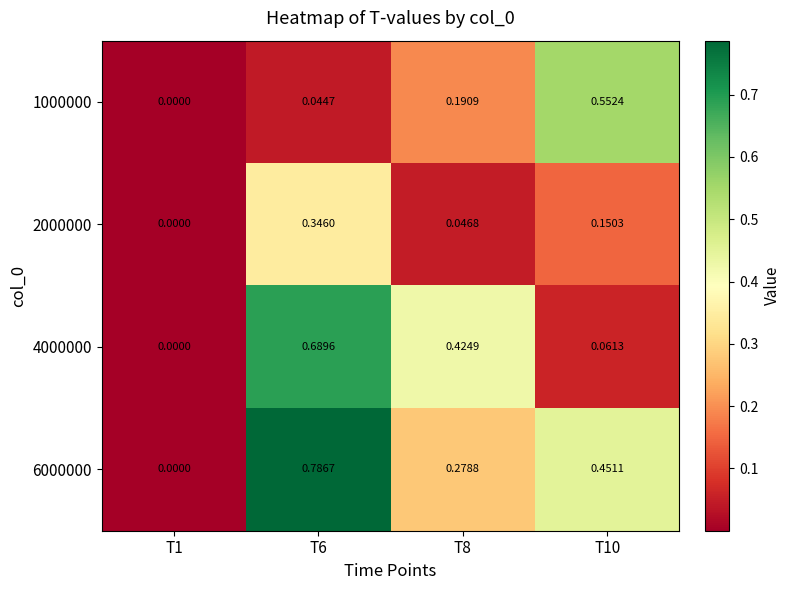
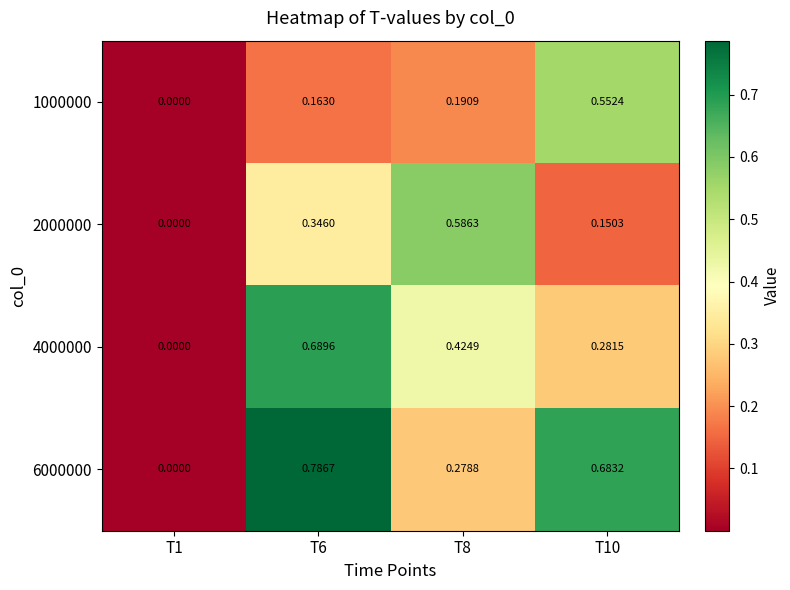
1000000, T6: 0.0447 -> 0.1630
2000000, T8: 0.0468 -> 0.5863
4000000, T10: 0.0613 -> 0.2815
6000000, T10: 0.4511 -> 0.6832
